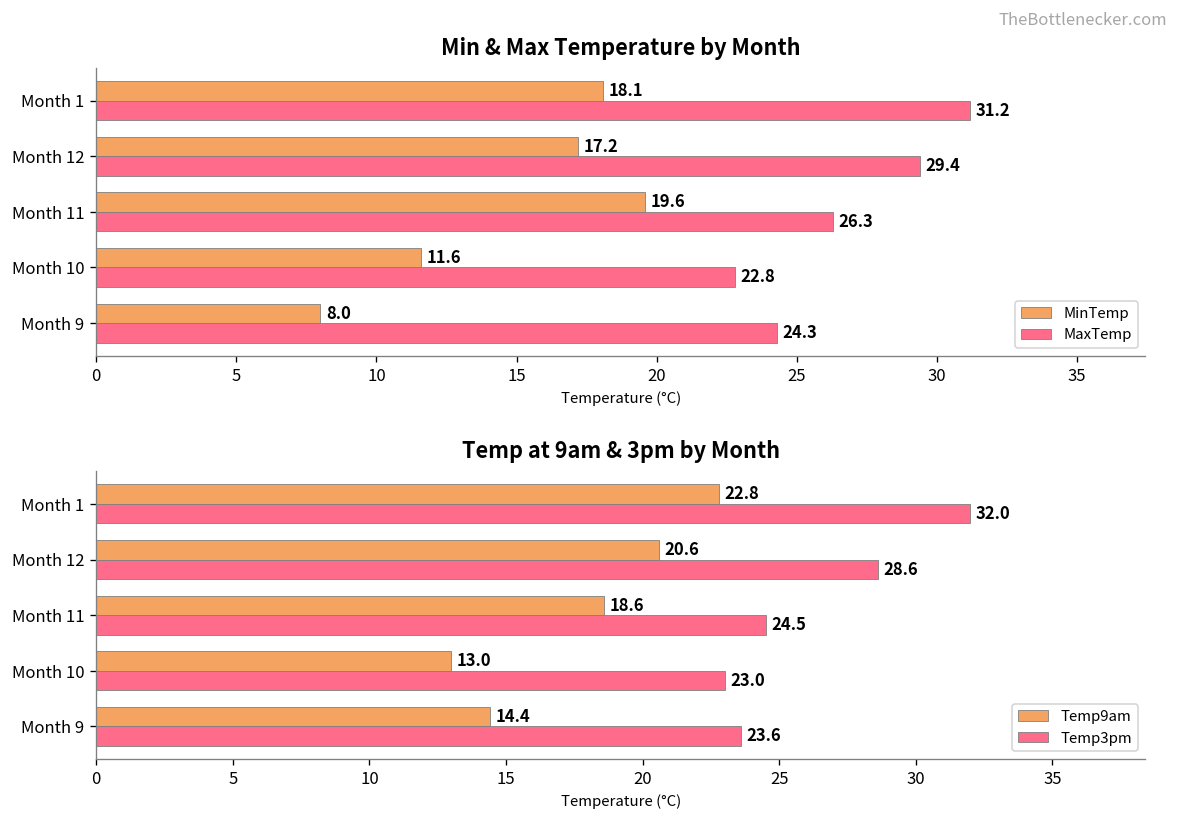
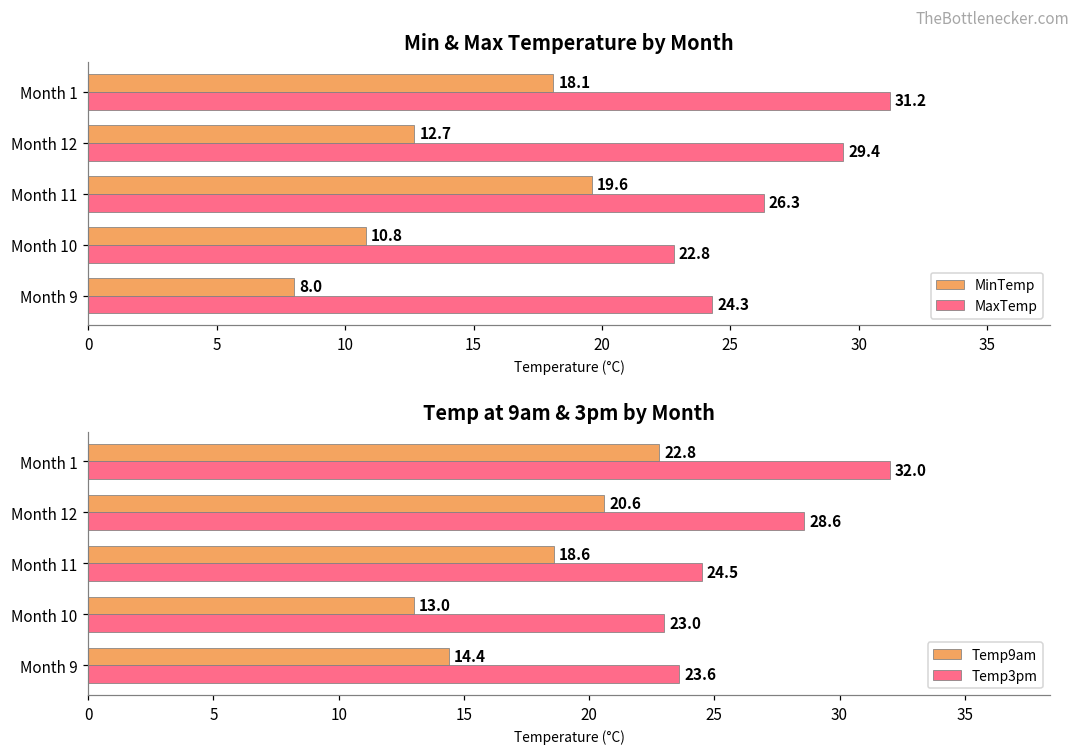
Min & Max Temperature by Month, MinTemp, Month 12: 17.2 -> 12.7
Min & Max Temperature by Month, MinTemp, Month 10: 11.6 -> 10.8
